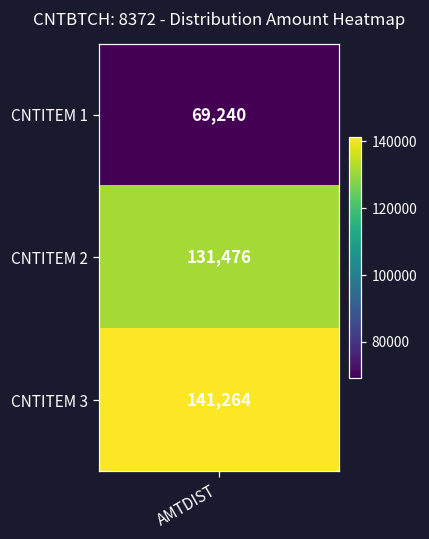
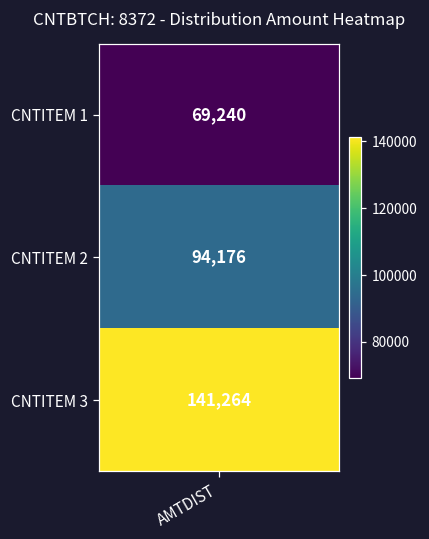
CNTITEM 2, AMTDIST: 131,476 -> 94,176
